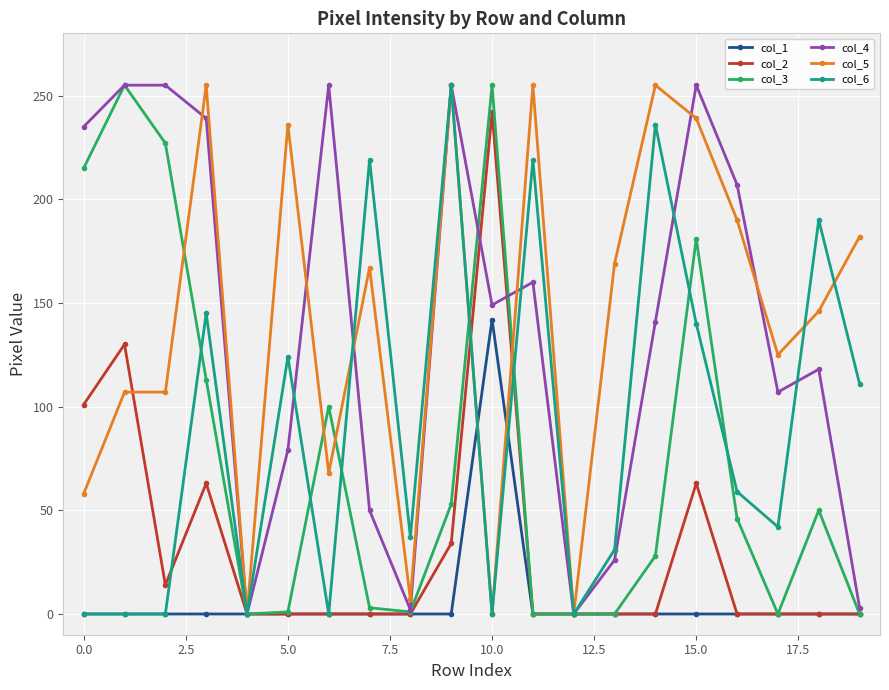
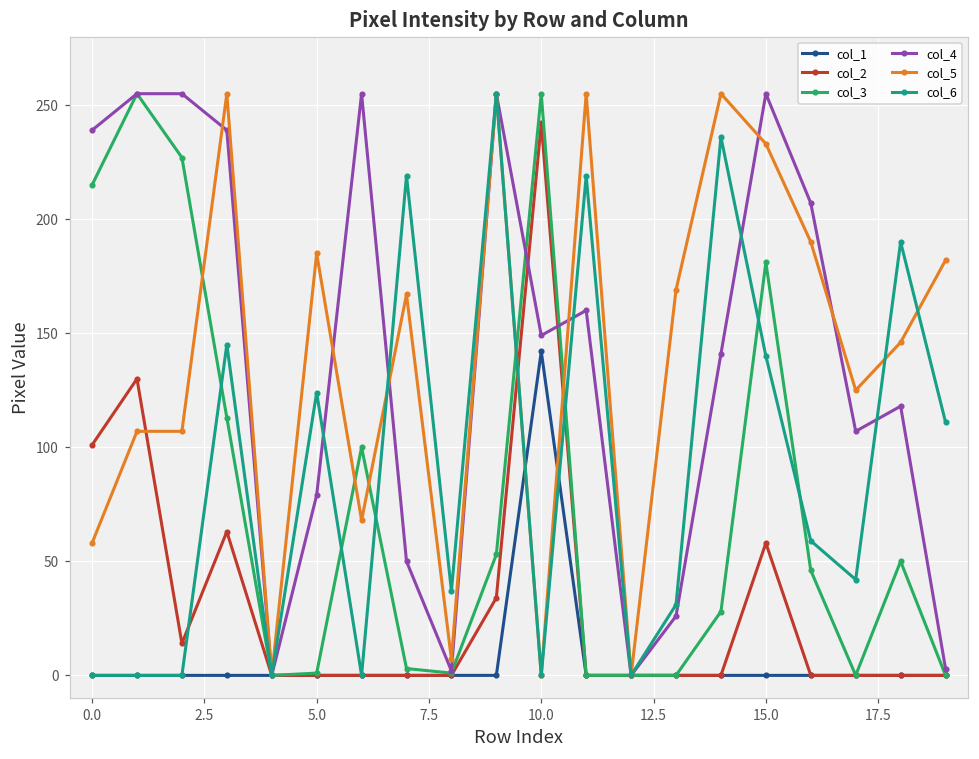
col_4, 0.0: 235 -> 239
col_5, 5.0: 236 -> 185
col_2, 15.0: 63 -> 58
col_5, 15.0: 239 -> 233
